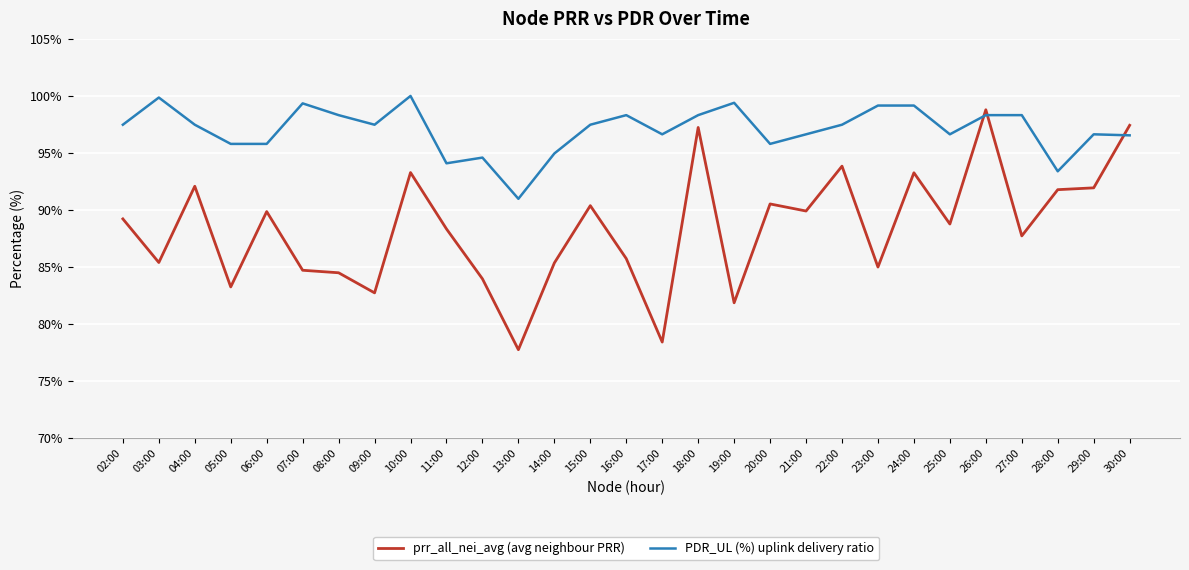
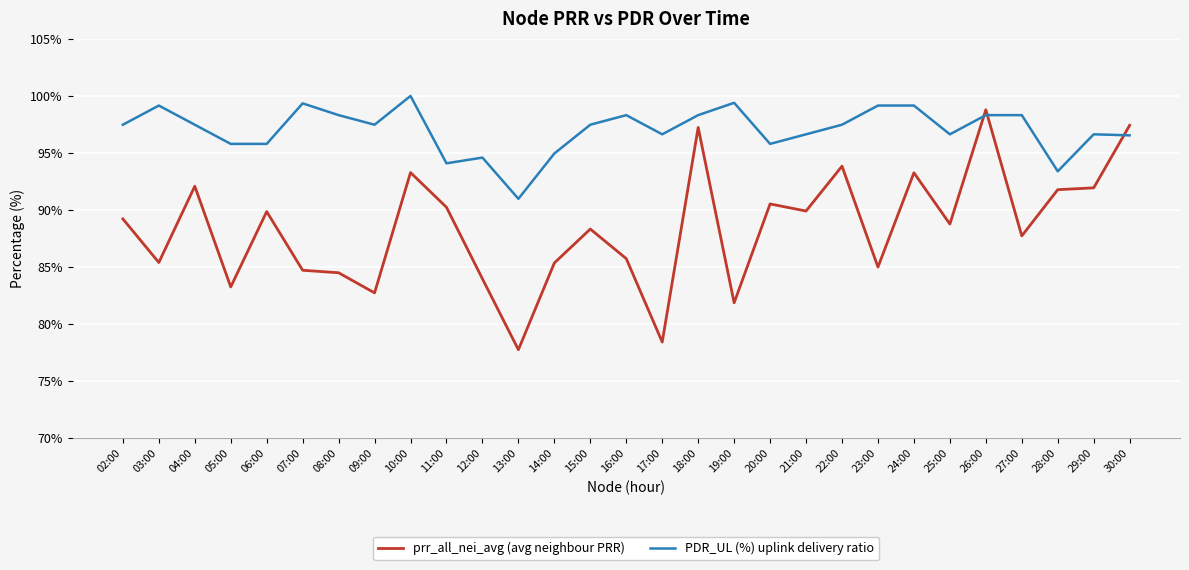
PDR_UL (%) uplink delivery ratio, 03:00: 99.9% -> 99.2%
prr_all_nei_avg (avg neighbour PRR), 11:00: 88.4% -> 90.3%
prr_all_nei_avg (avg neighbour PRR), 15:00: 90.4% -> 88.3%
